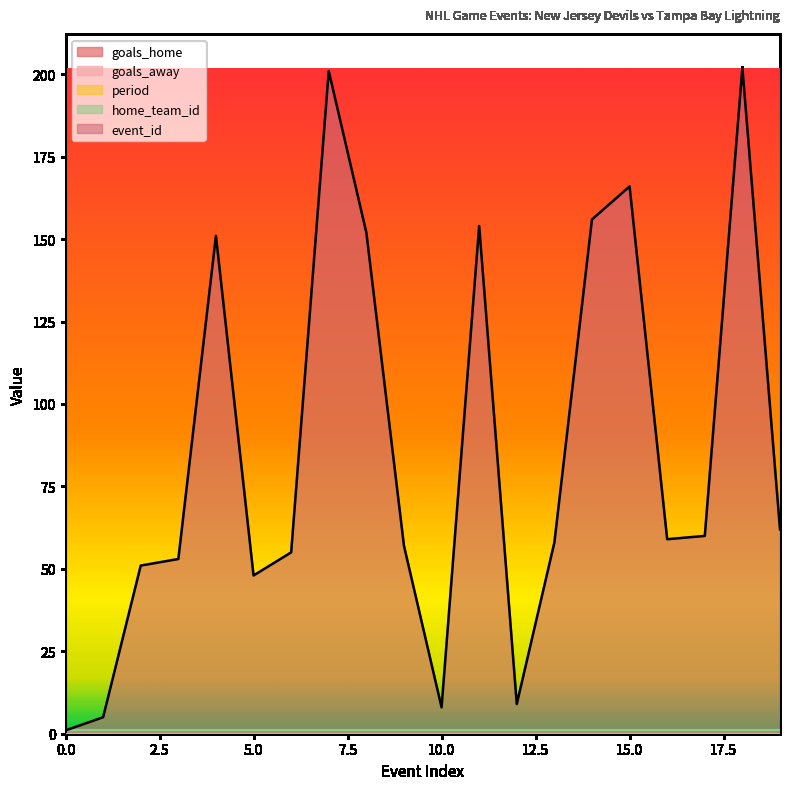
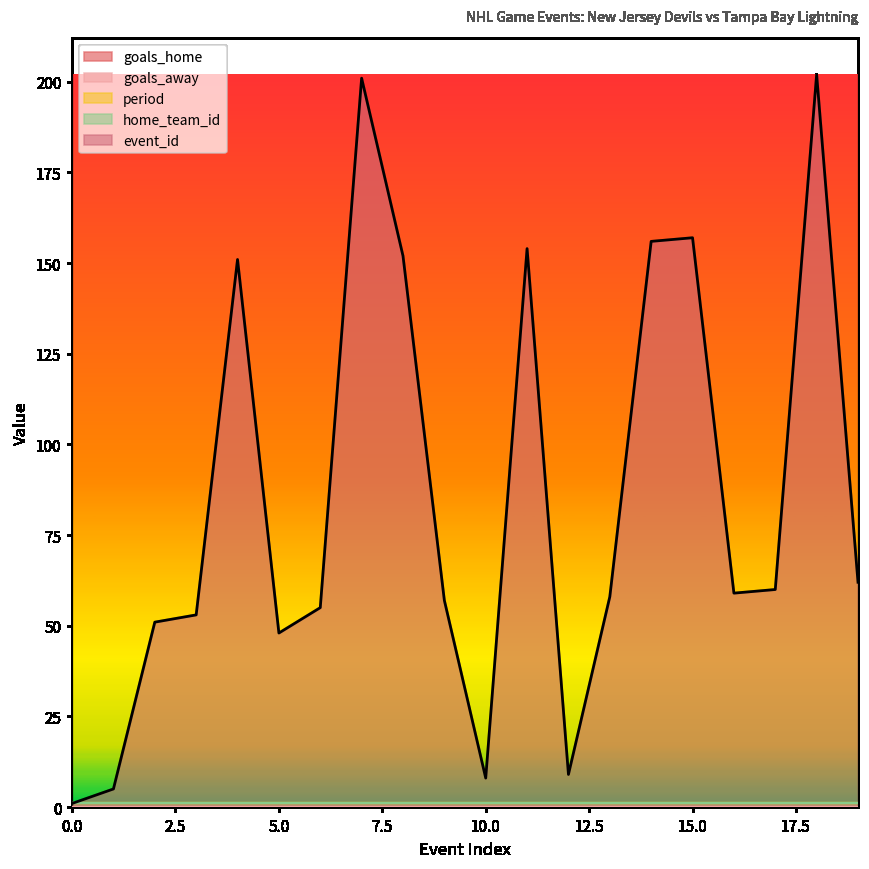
event_id, 15.0: 166 -> 157
